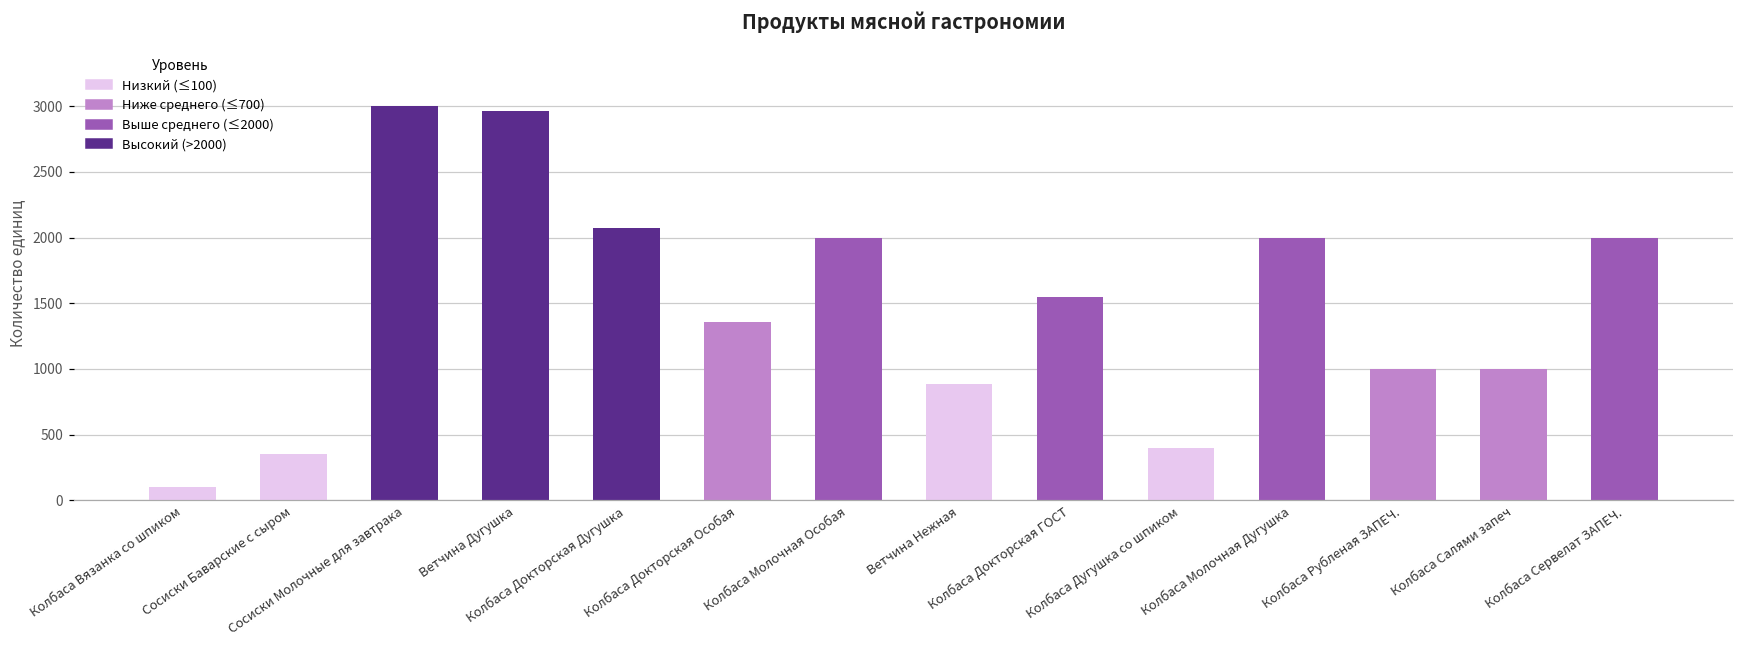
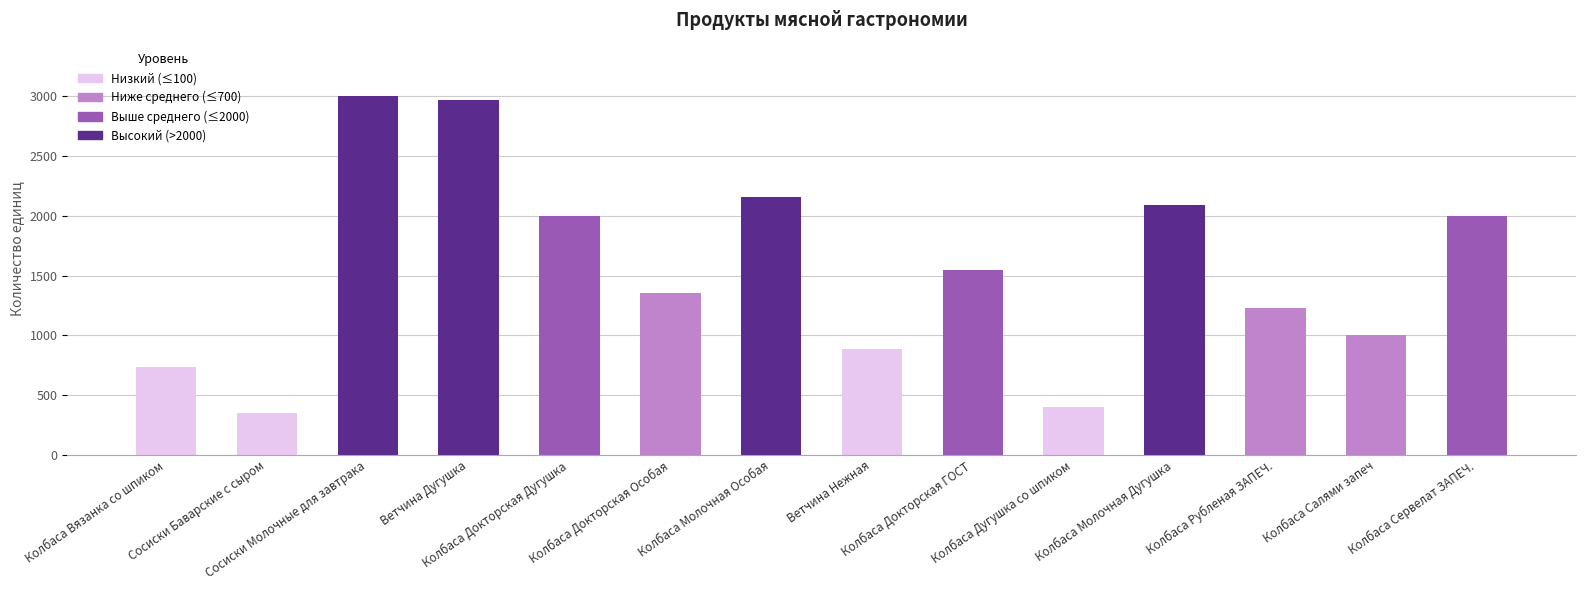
Колбаса Вязанка со шпиком: 100 -> 730
Колбаса Докторская Дугушка: 2070 -> 2000
Колбаса Молочная Особая: 2000 -> 2160
Колбаса Молочная Дугушка: 2000 -> 2090
Колбаса Рубленая ЗАПЕЧ.: 1000 -> 1230
